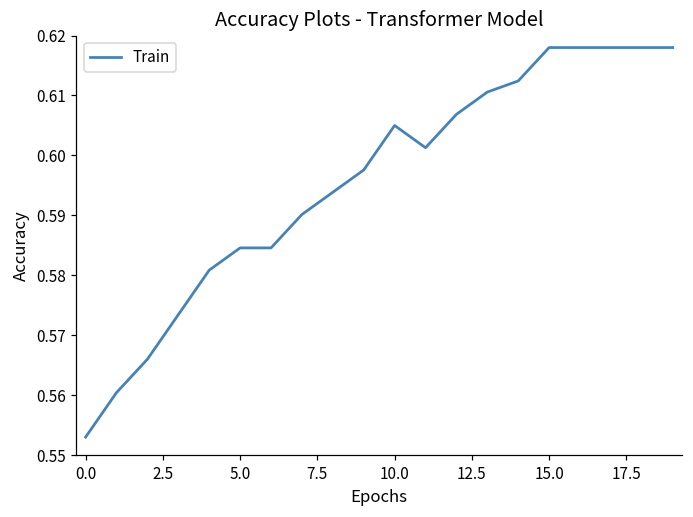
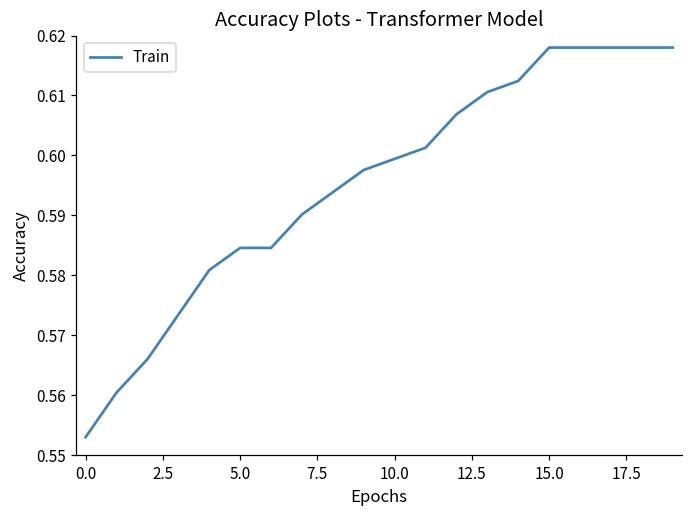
10.0: 0.605 -> 0.599
